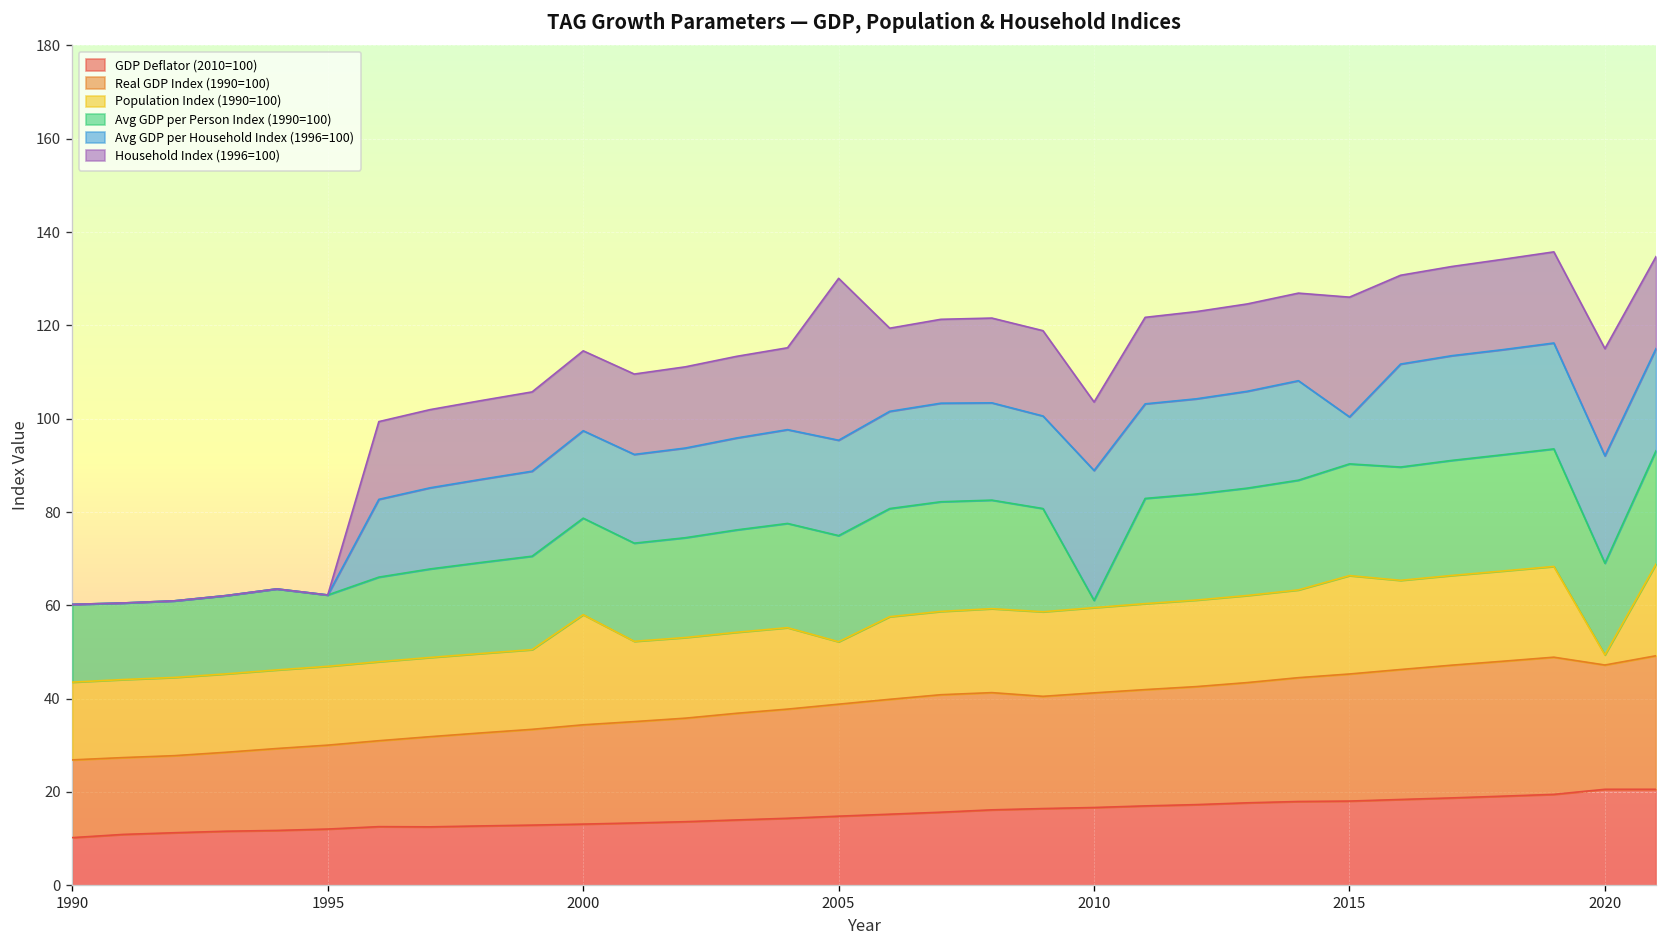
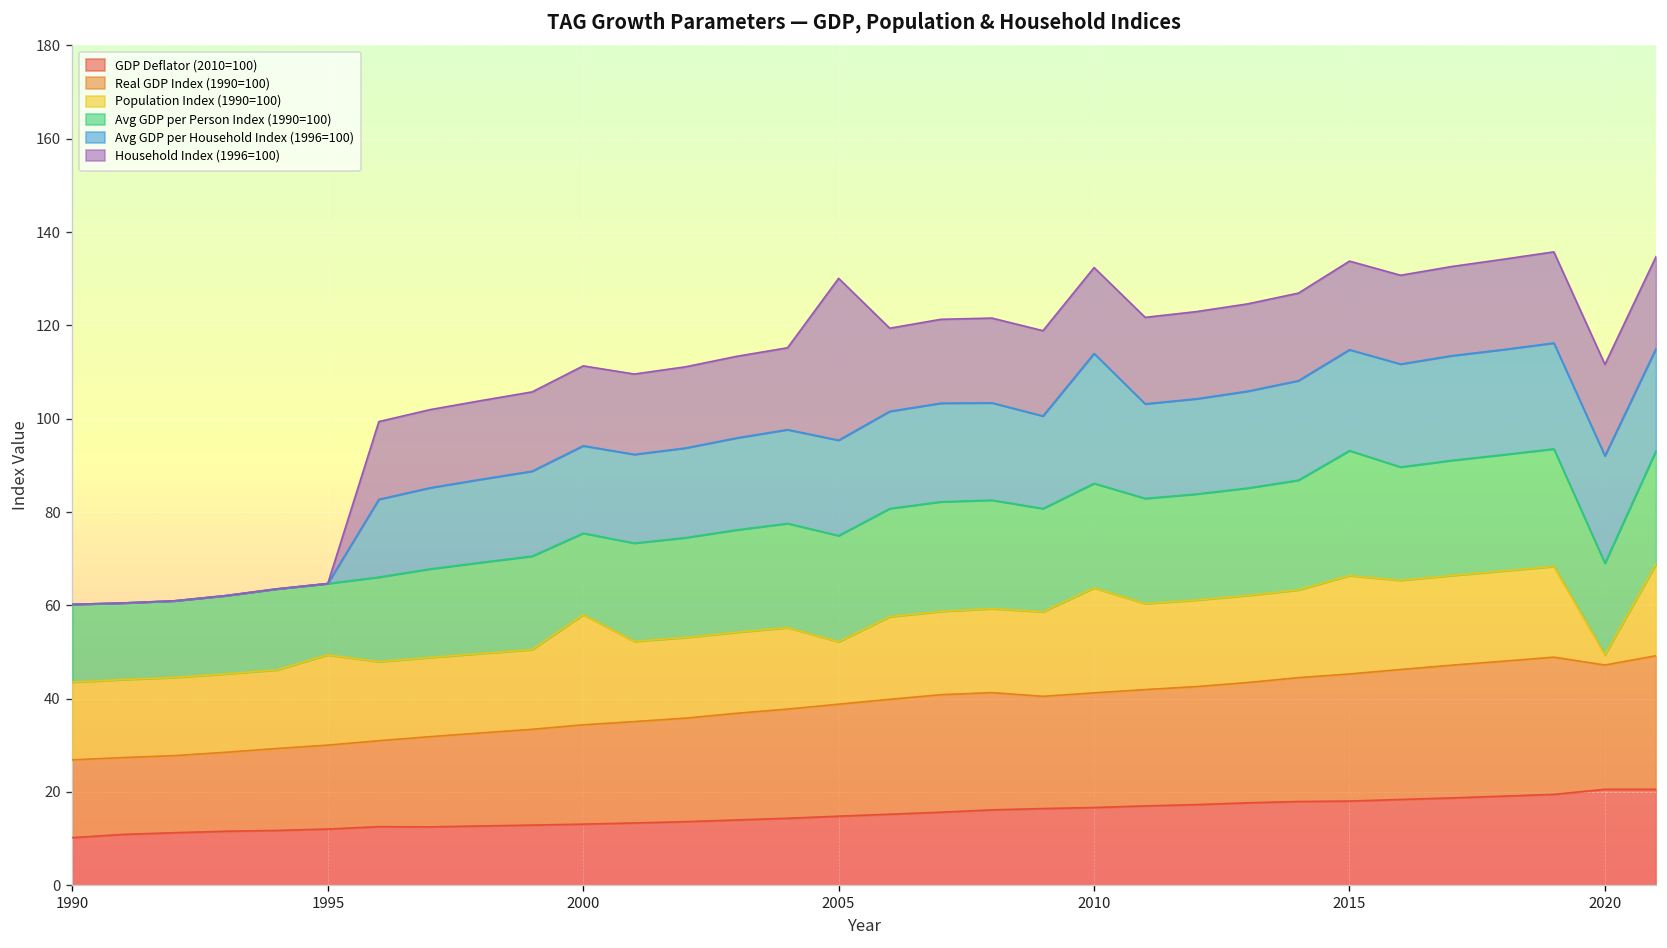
Population Index (1990=100), 1995: 17 -> 19
Avg GDP per Person Index (1990=100), 2000: 21 -> 17
Population Index (1990=100), 2010: 18 -> 22
Avg GDP per Person Index (1990=100), 2010: 2 -> 22
Household Index (1996=100), 2010: 15 -> 18
Avg GDP per Person Index (1990=100), 2015: 24 -> 27
Avg GDP per Household Index (1996=100), 2015: 10 -> 22
Household Index (1996=100), 2015: 26 -> 19
Household Index (1996=100), 2020: 23 -> 20
